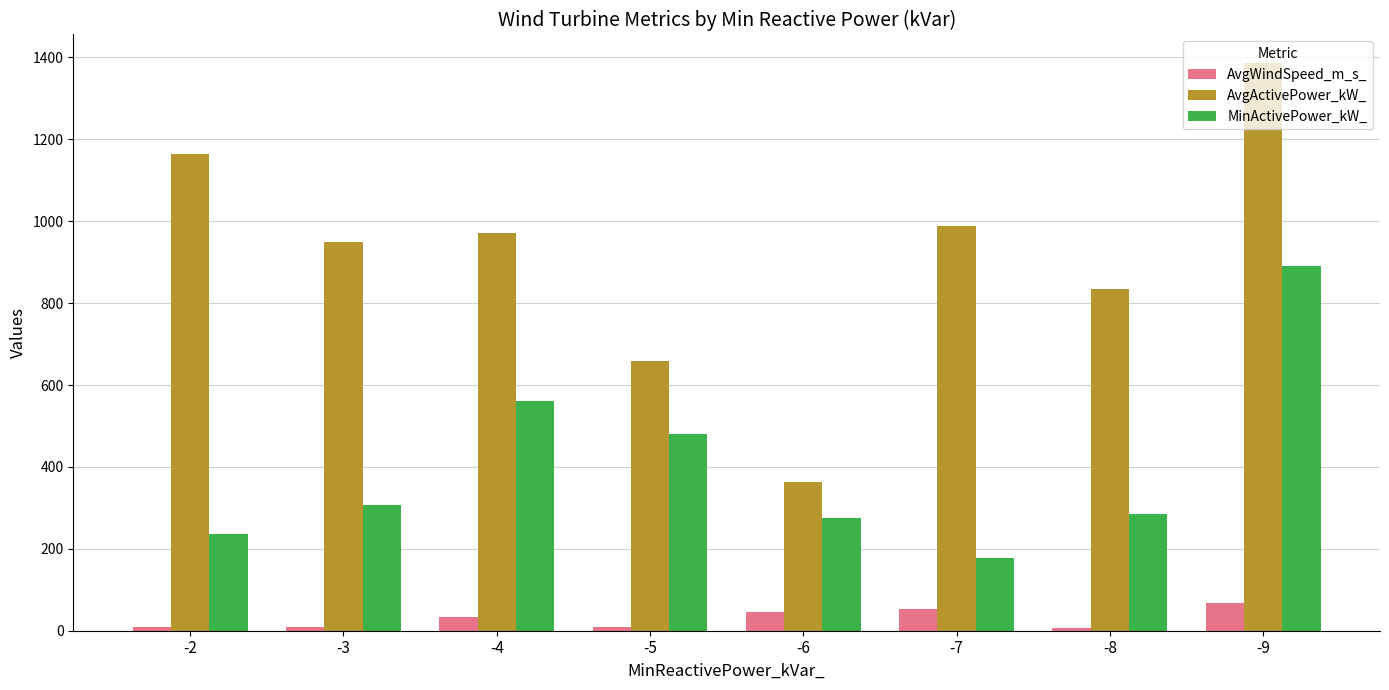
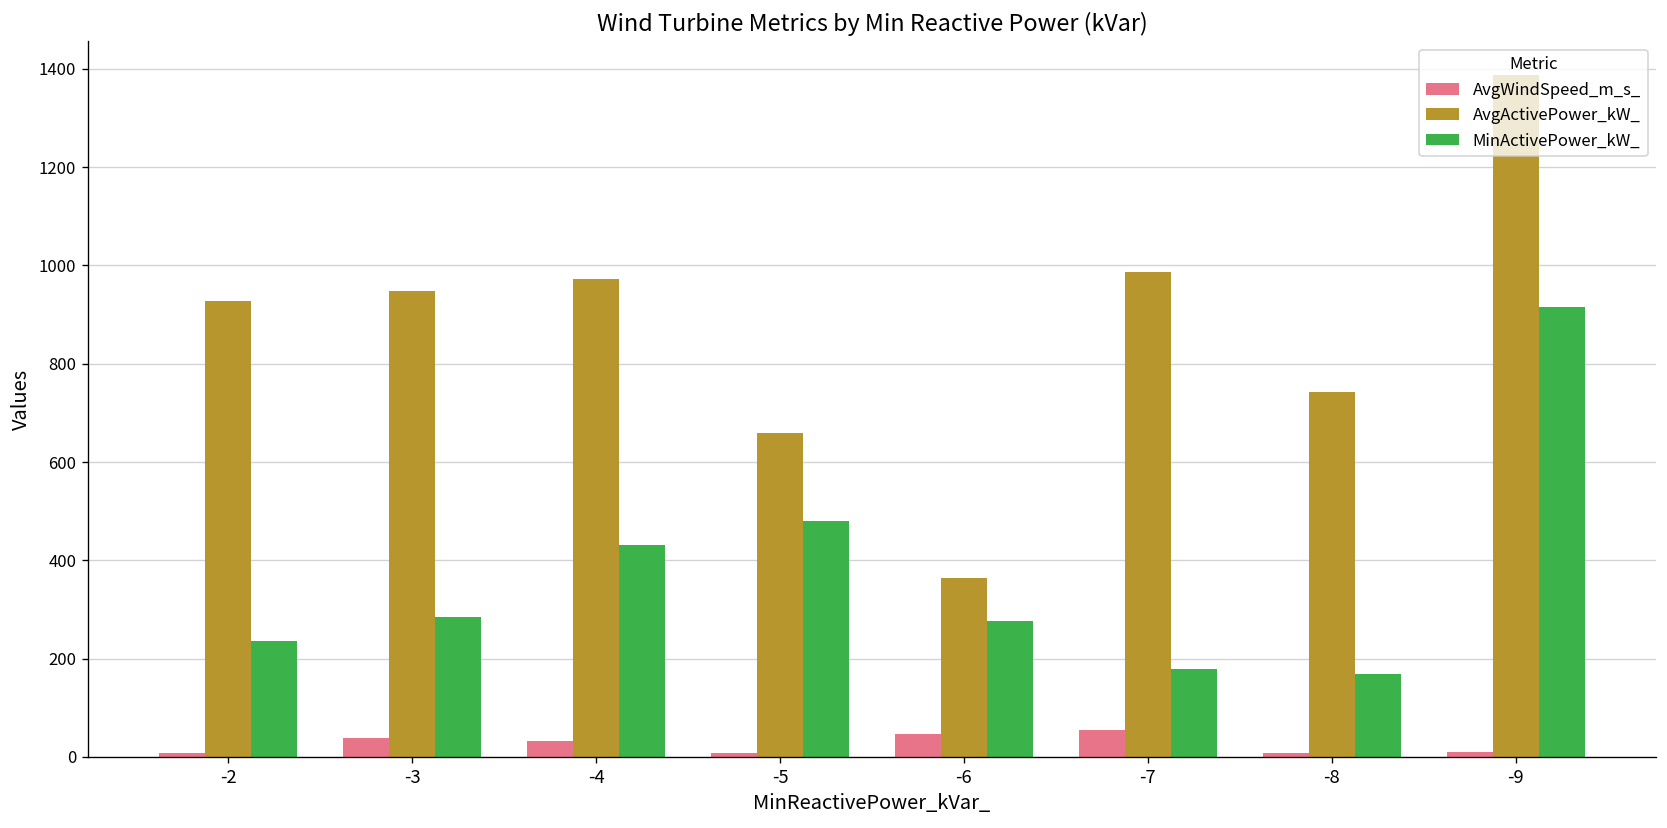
AvgActivePower_kW_, -2: 1160 -> 930
AvgWindSpeed_m_s_, -3: 10 -> 40
MinActivePower_kW_, -3: 310 -> 280
MinActivePower_kW_, -4: 560 -> 430
AvgActivePower_kW_, -8: 830 -> 740
MinActivePower_kW_, -8: 290 -> 170
AvgWindSpeed_m_s_, -9: 70 -> 10
MinActivePower_kW_, -9: 890 -> 920
